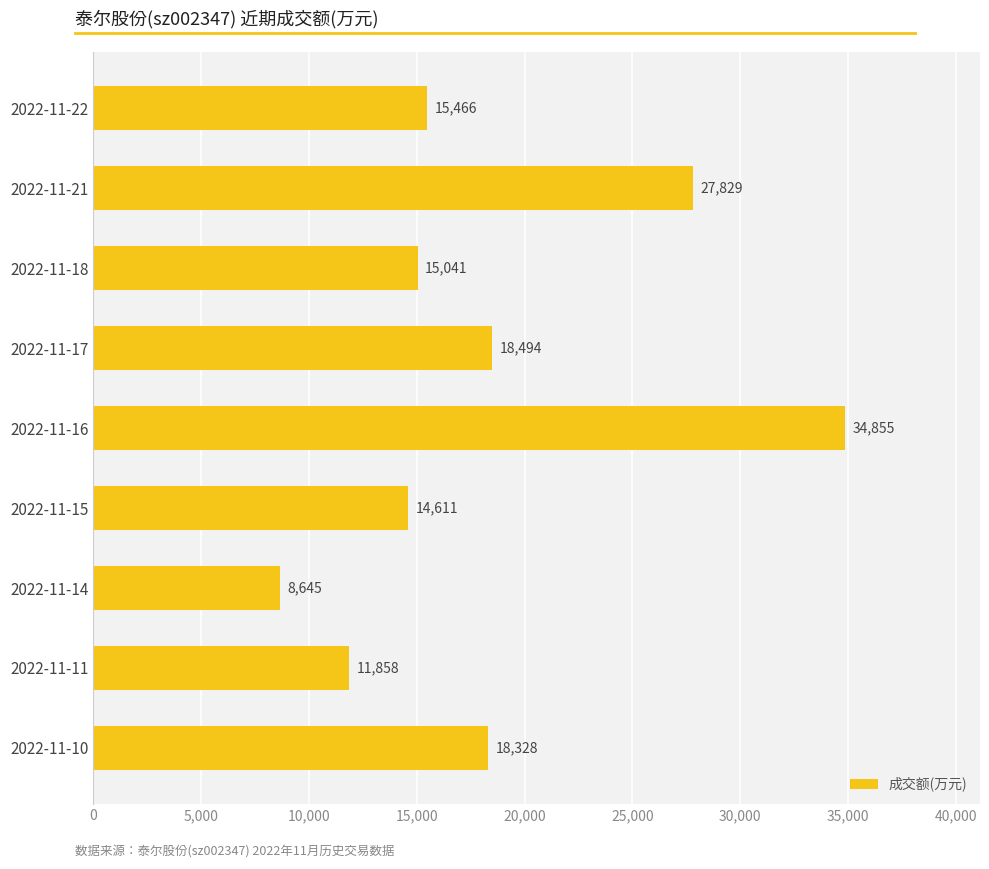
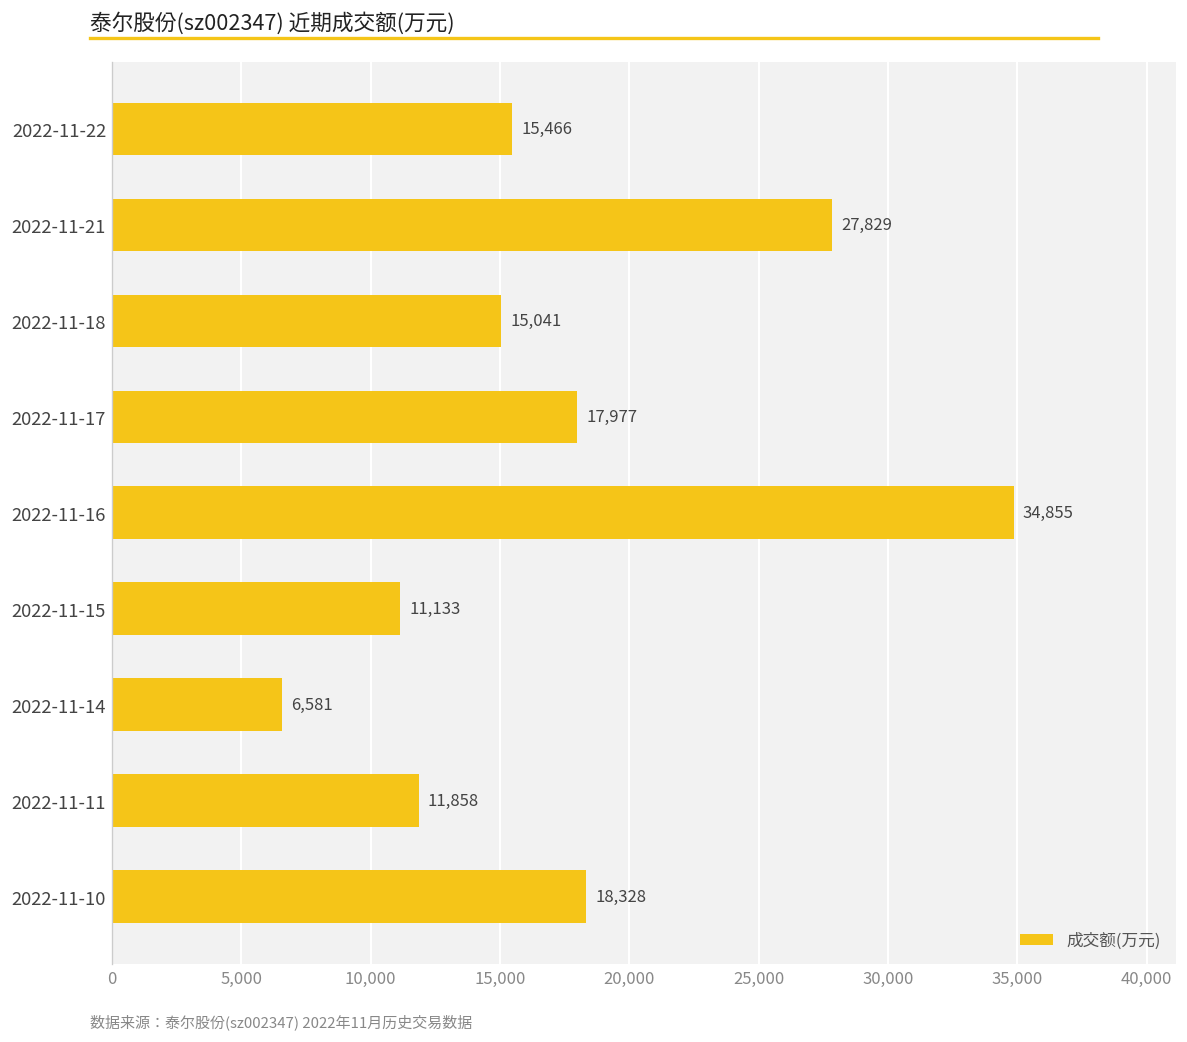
2022-11-17: 18,494 -> 17,977
2022-11-15: 14,611 -> 11,133
2022-11-14: 8,645 -> 6,581
